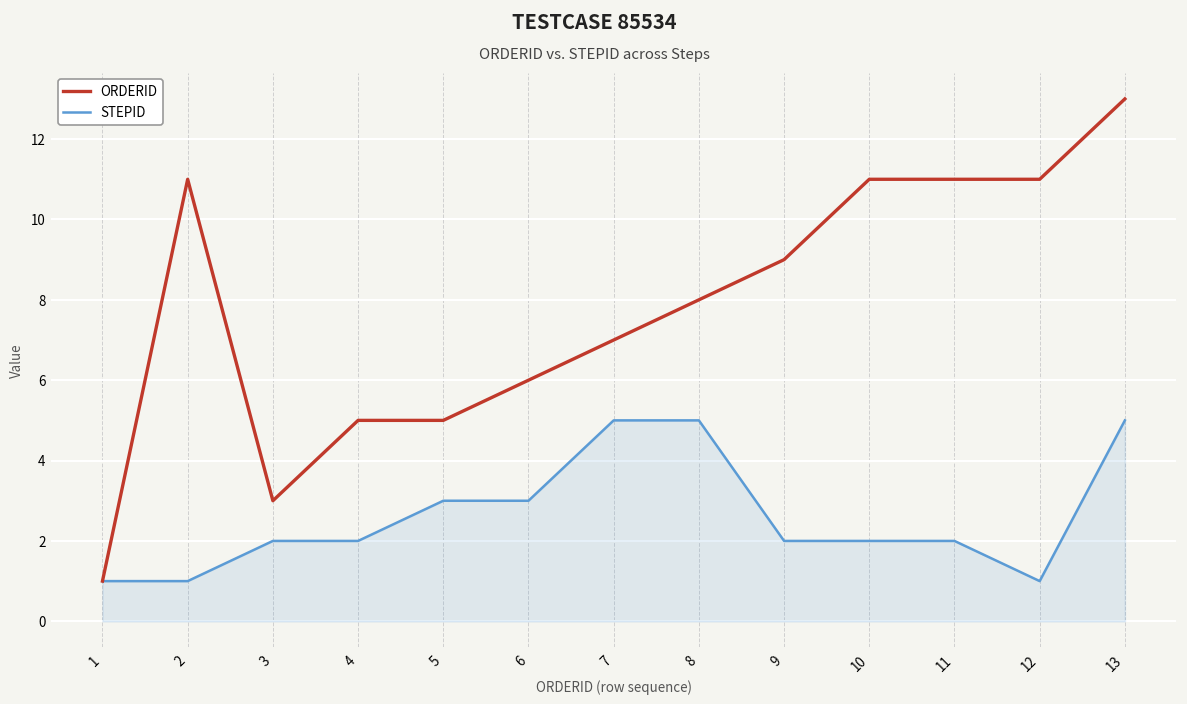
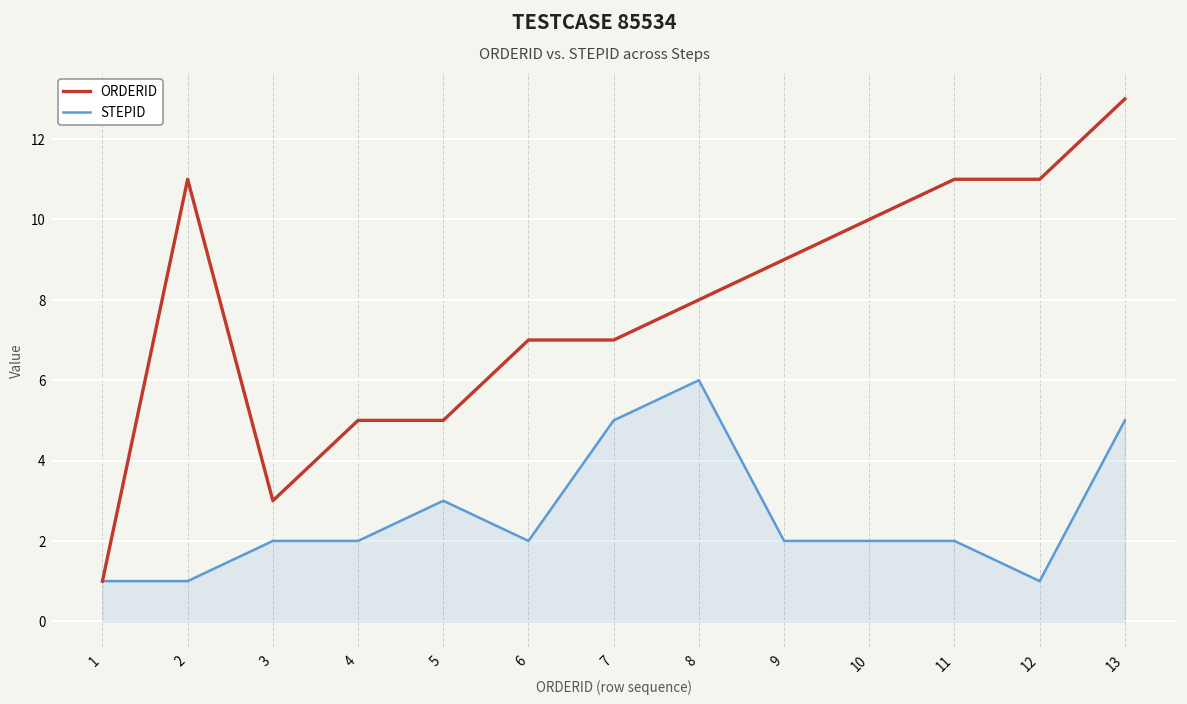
ORDERID, 6: 6 -> 7
STEPID, 6: 3 -> 2
STEPID, 8: 5 -> 6
ORDERID, 10: 11 -> 10
